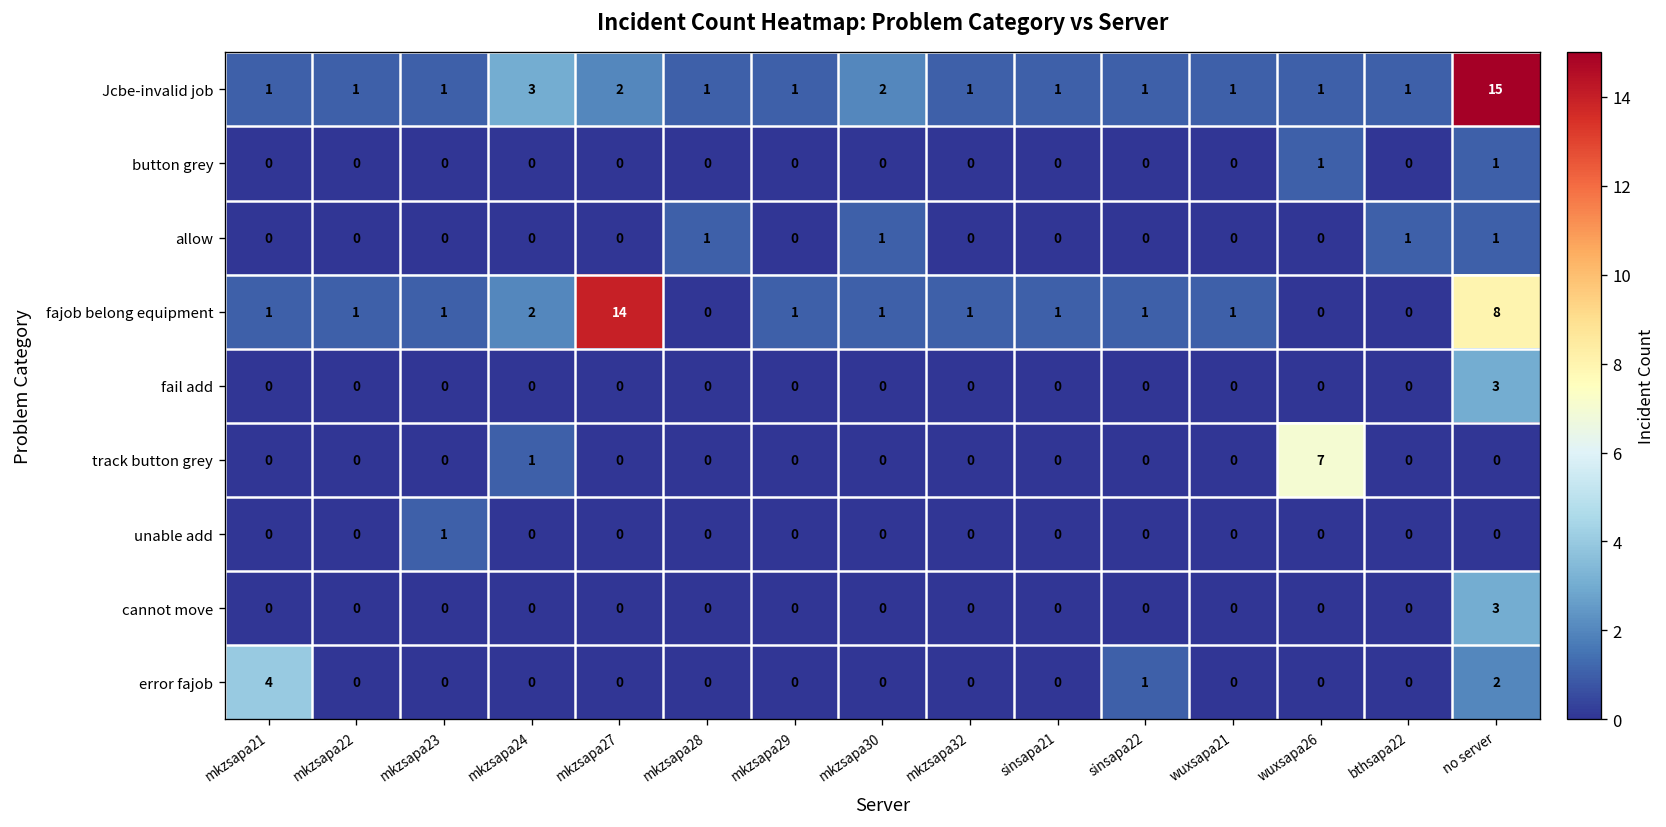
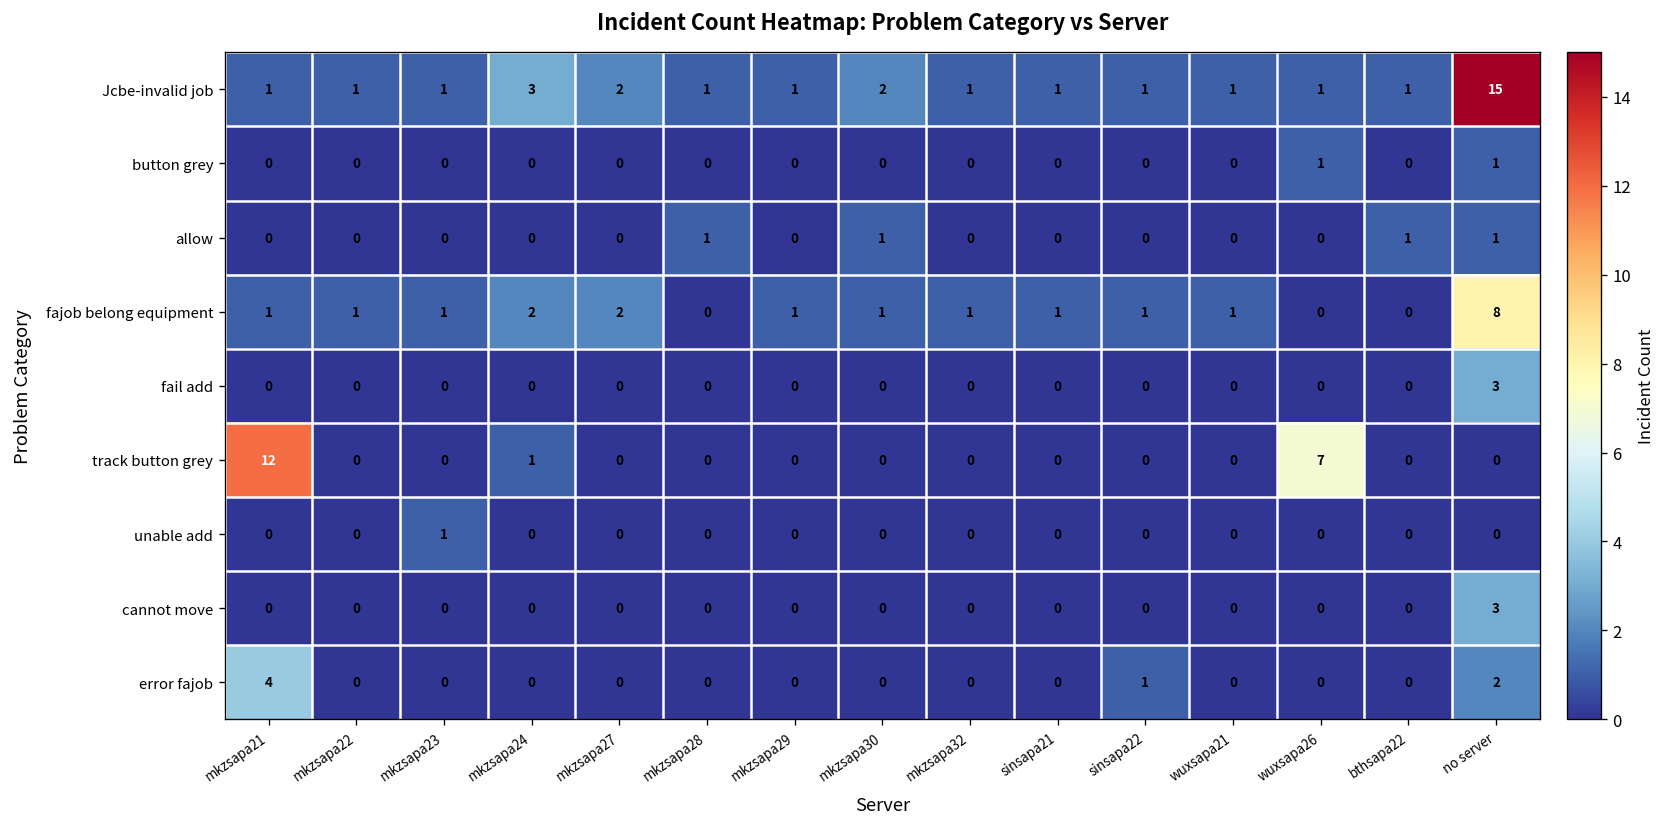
fajob belong equipment, mkzsapa27: 14 -> 2
track button grey, mkzsapa21: 0 -> 12
